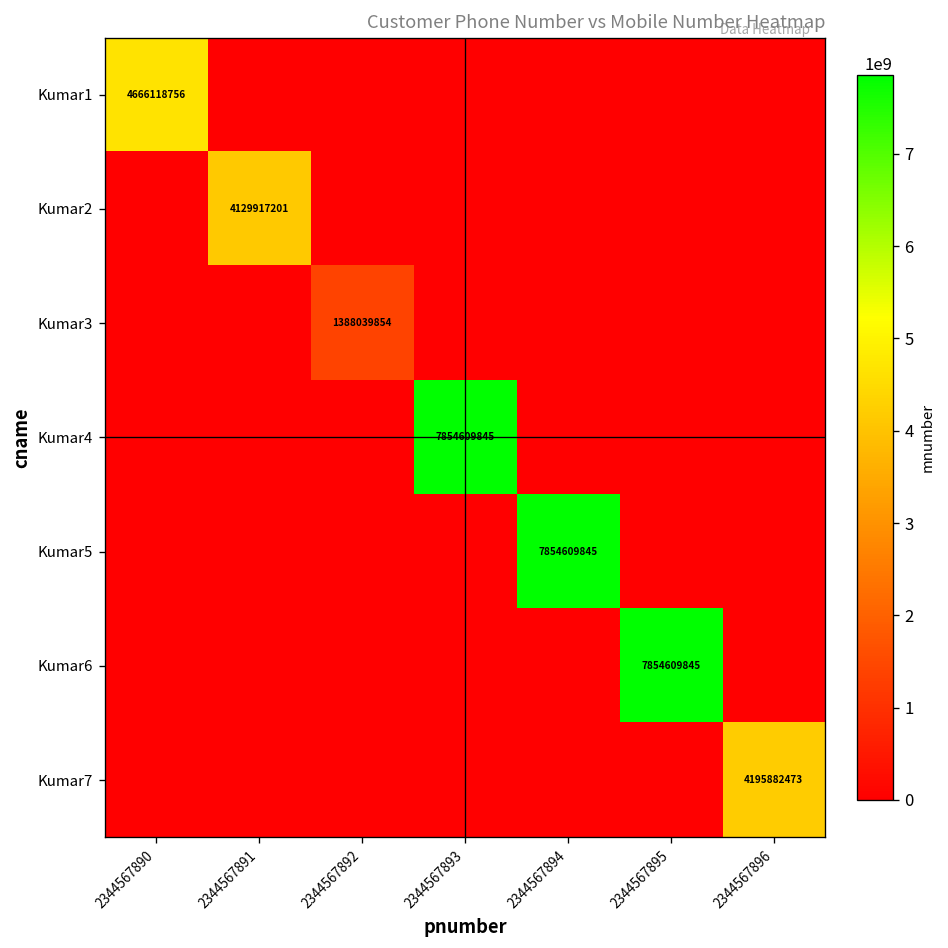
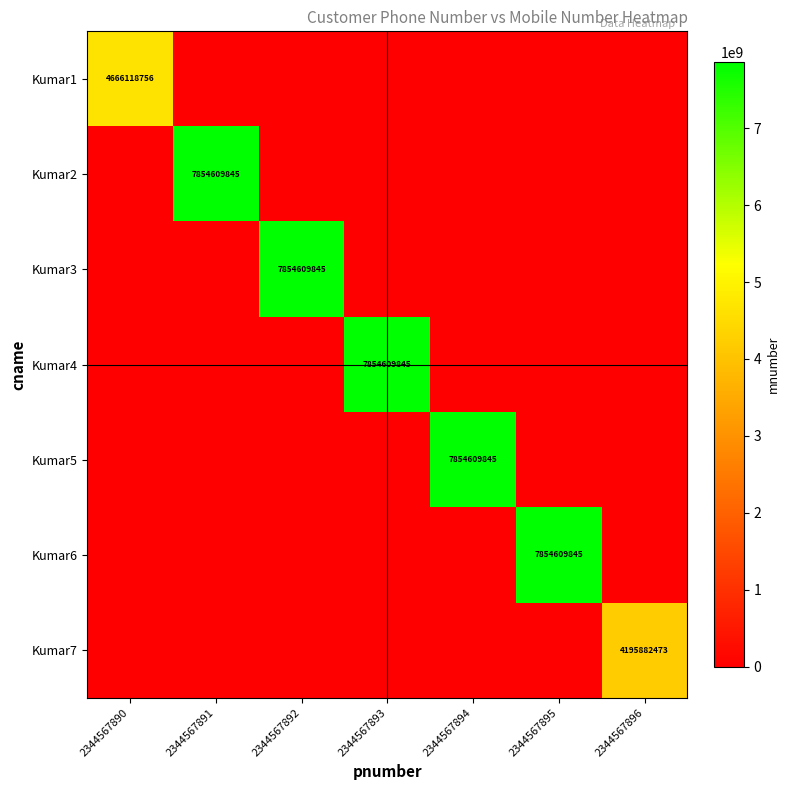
Kumar2, 2344567891: 4129917201 -> 7854609845
Kumar3, 2344567892: 1388039854 -> 7854609845
